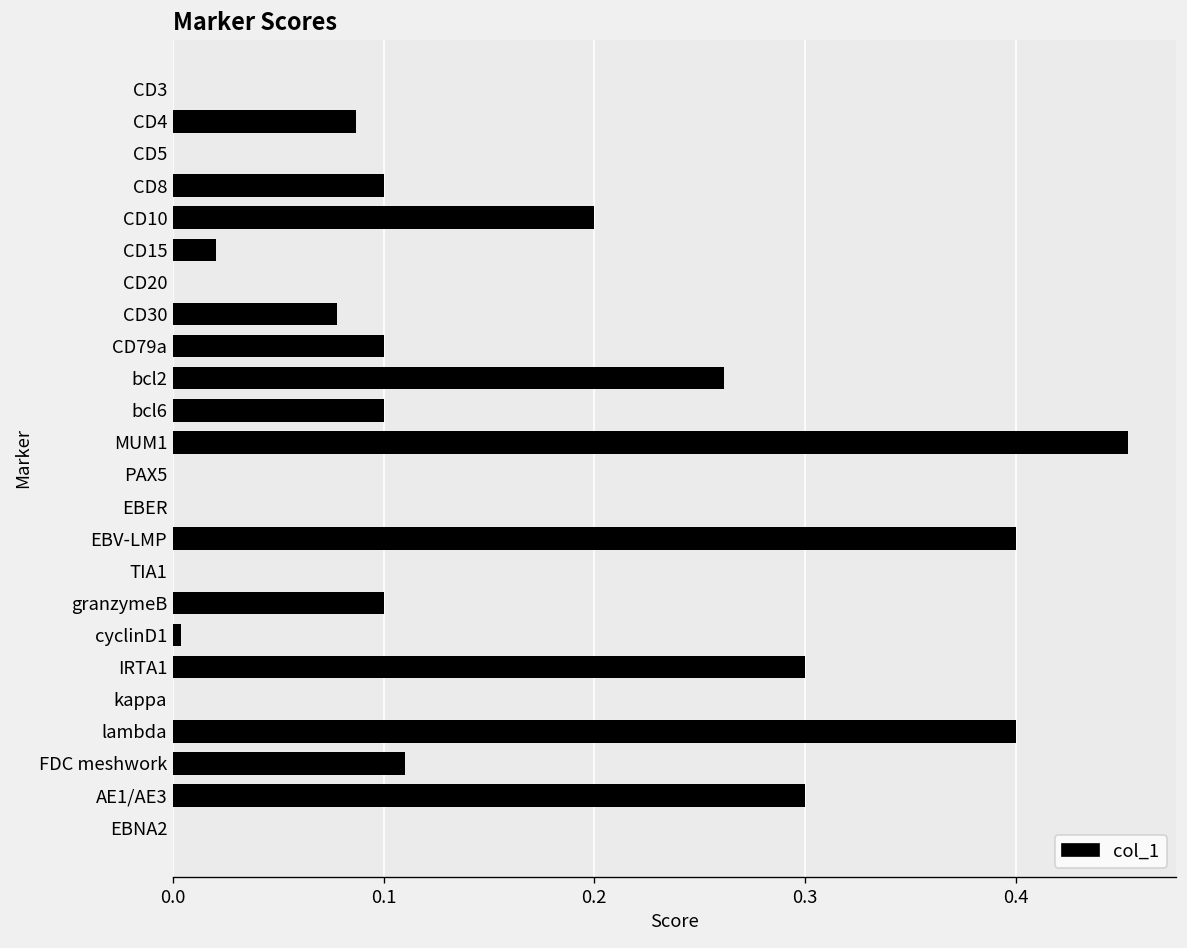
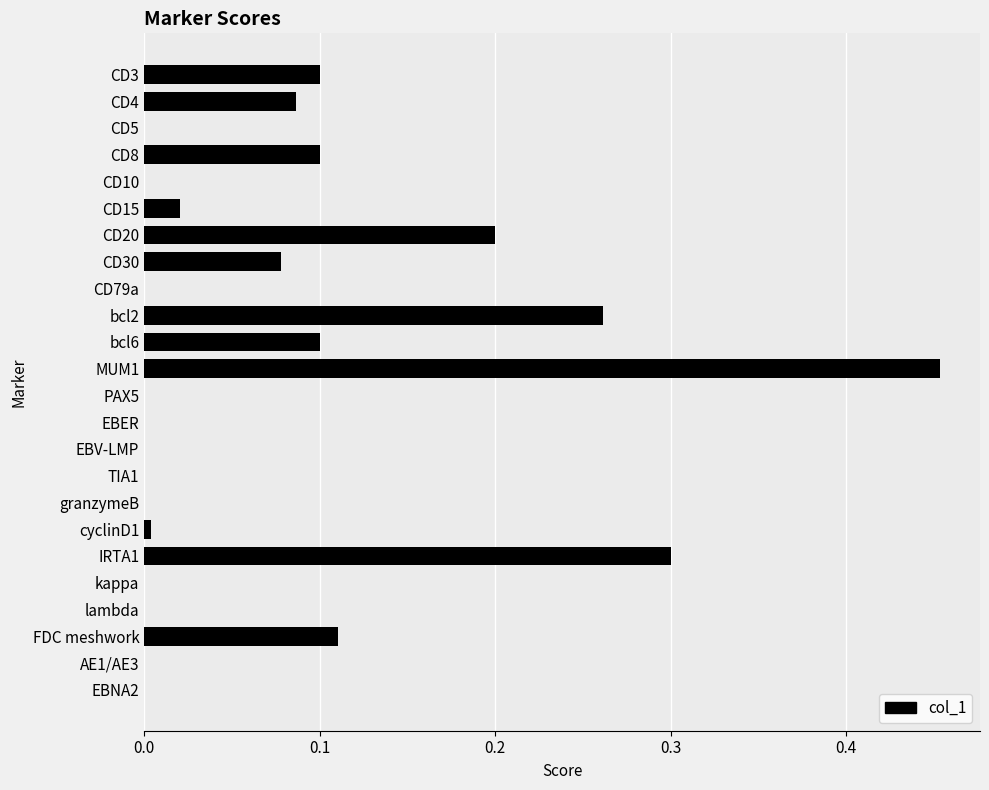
CD3: 0.0 -> 0.1
CD10: 0.2 -> 0.0
CD20: 0.0 -> 0.2
CD79a: 0.1 -> 0.0
EBV-LMP: 0.4 -> 0.0
granzymeB: 0.1 -> 0.0
lambda: 0.4 -> 0.0
AE1/AE3: 0.3 -> 0.0
